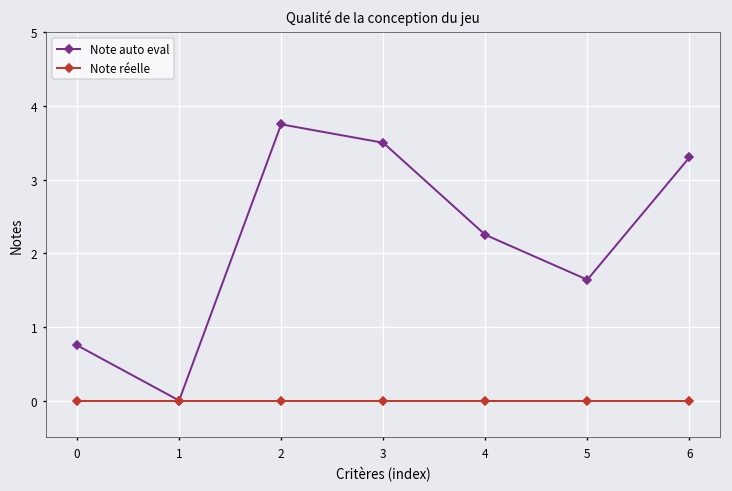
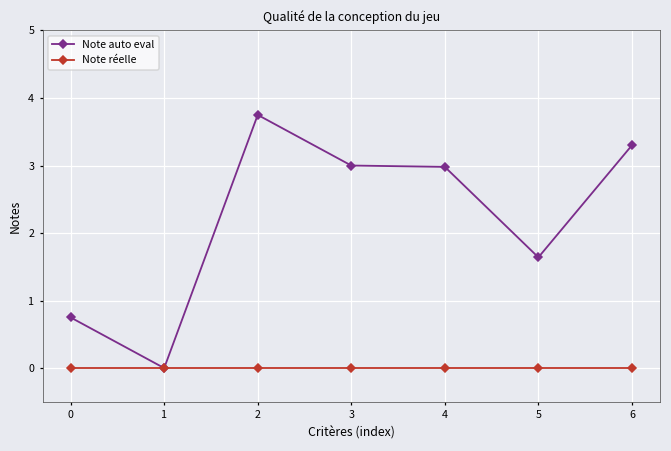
Note auto eval, 3: 3.5 -> 3.0
Note auto eval, 4: 2.3 -> 3.0
